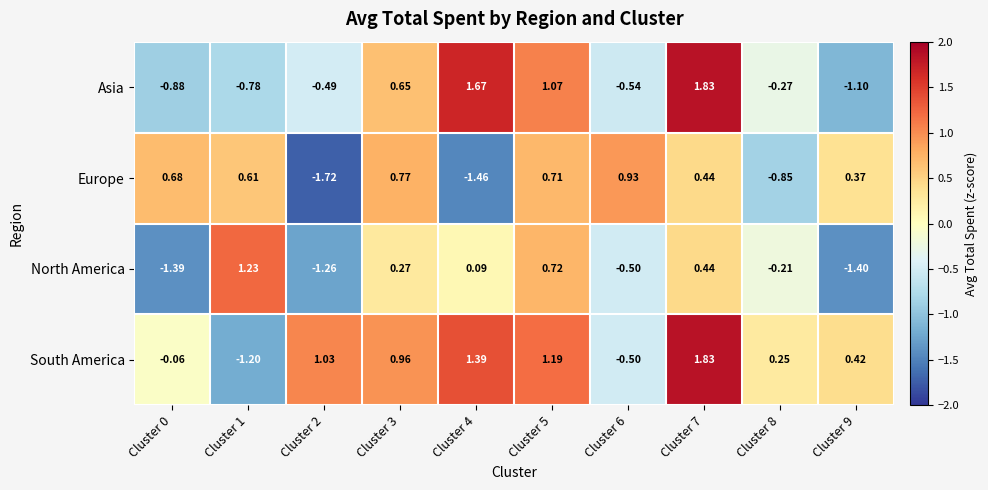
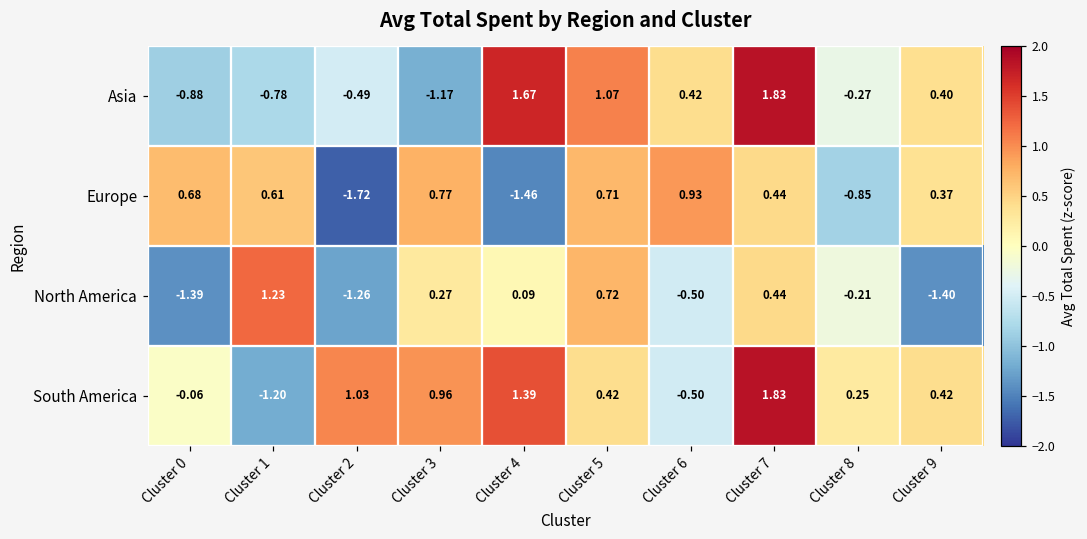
Asia, Cluster 3: 0.65 -> -1.17
Asia, Cluster 6: -0.54 -> 0.42
Asia, Cluster 9: -1.10 -> 0.40
South America, Cluster 5: 1.19 -> 0.42
